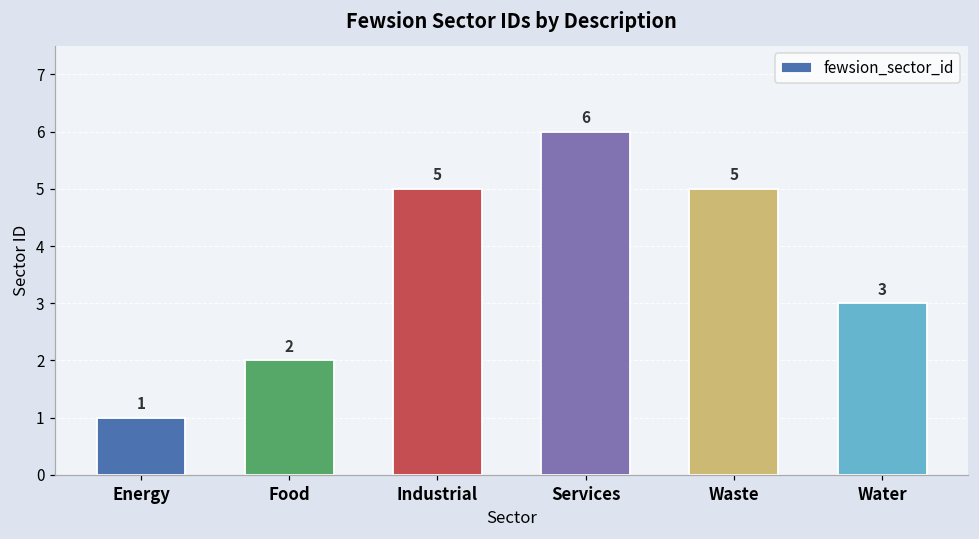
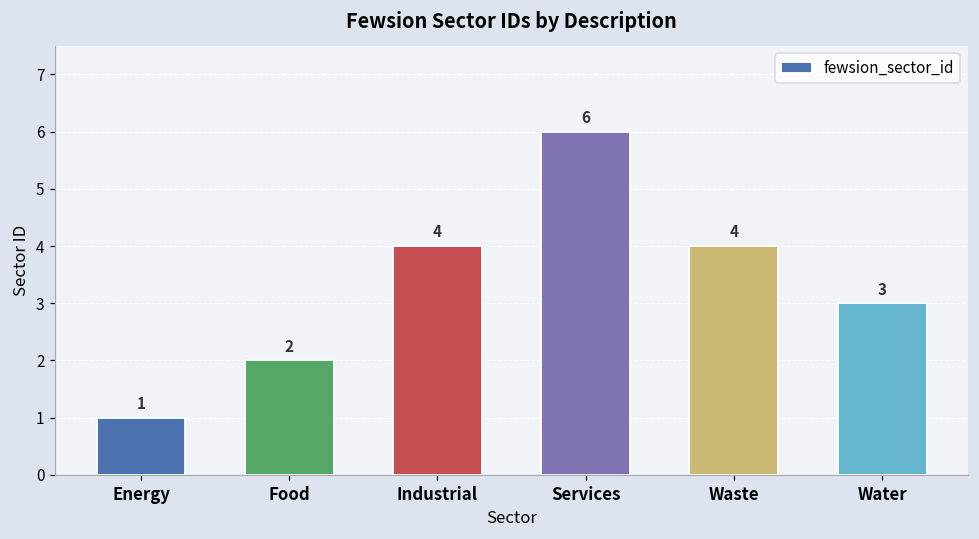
Industrial: 5 -> 4
Waste: 5 -> 4
